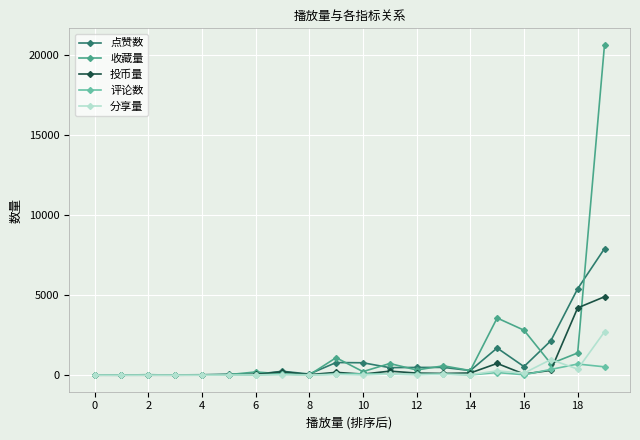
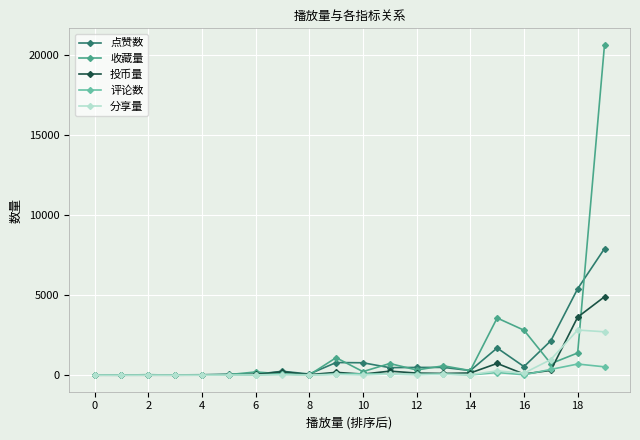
投币量, 18: 4200 -> 3600
分享量, 18: 400 -> 2800
